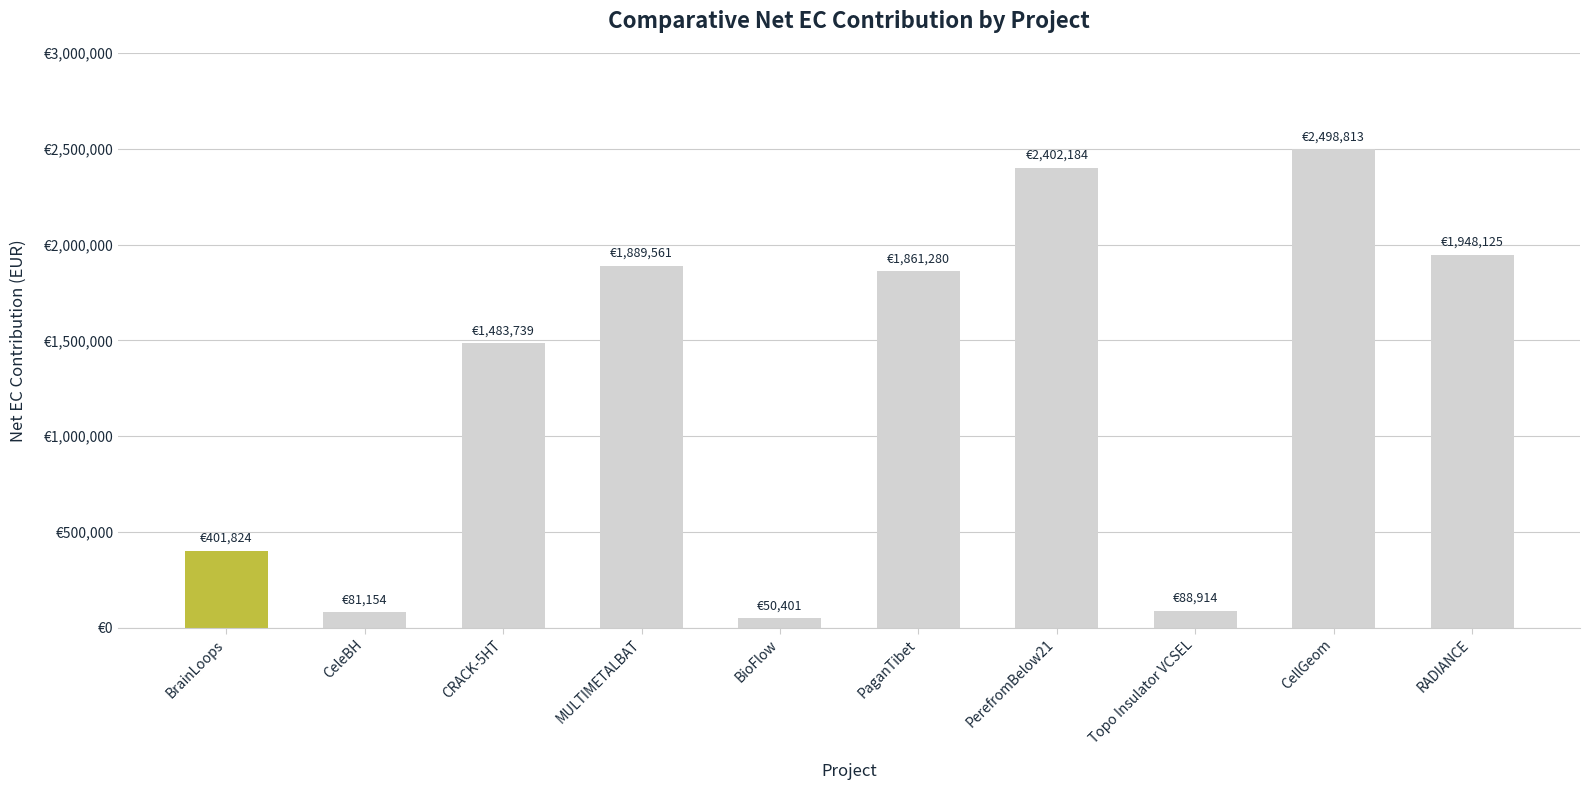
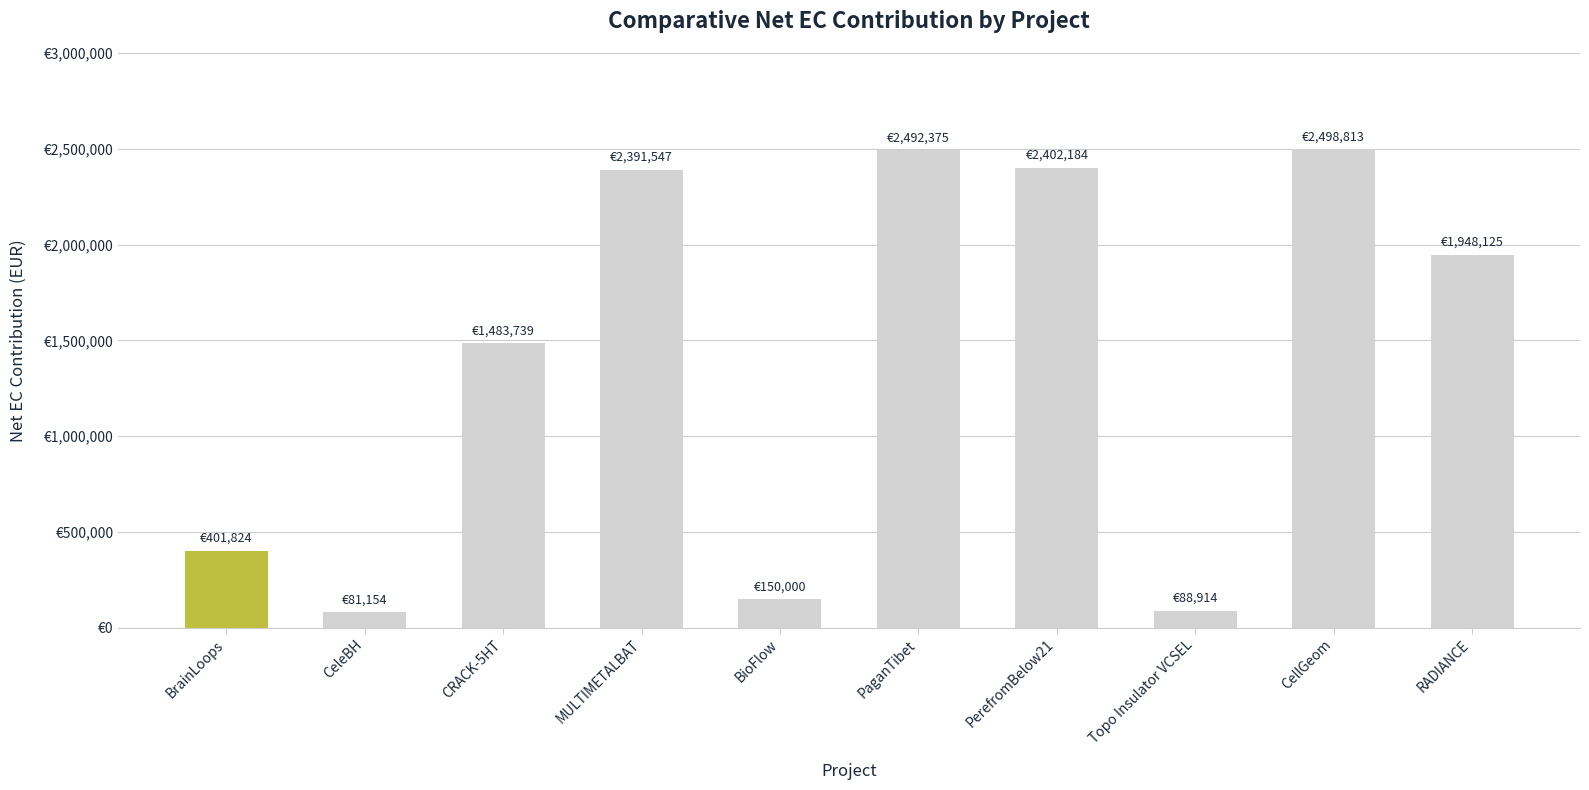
MULTIMETALBAT: €1,889,561 -> €2,391,547
BioFlow: €50,401 -> €150,000
PaganTibet: €1,861,280 -> €2,492,375
